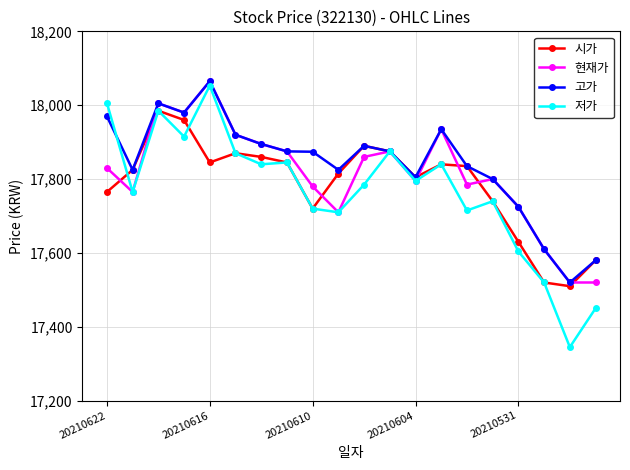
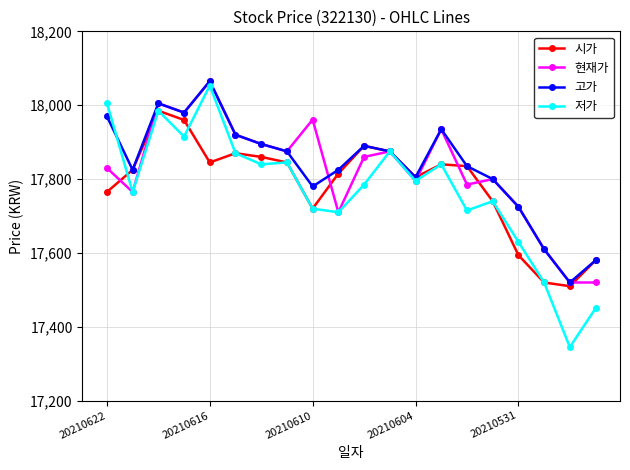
현재가, 20210610: 17,780 -> 17,960
고가, 20210610: 17,870 -> 17,780
시가, 20210531: 17,630 -> 17,590
저가, 20210531: 17,600 -> 17,630
